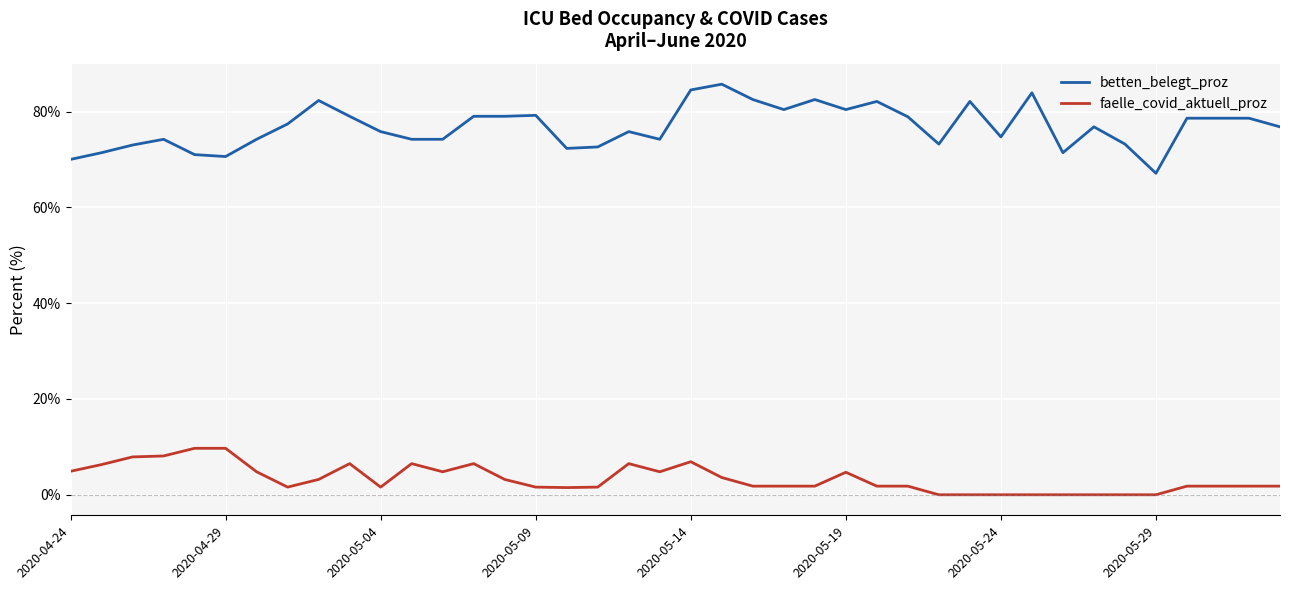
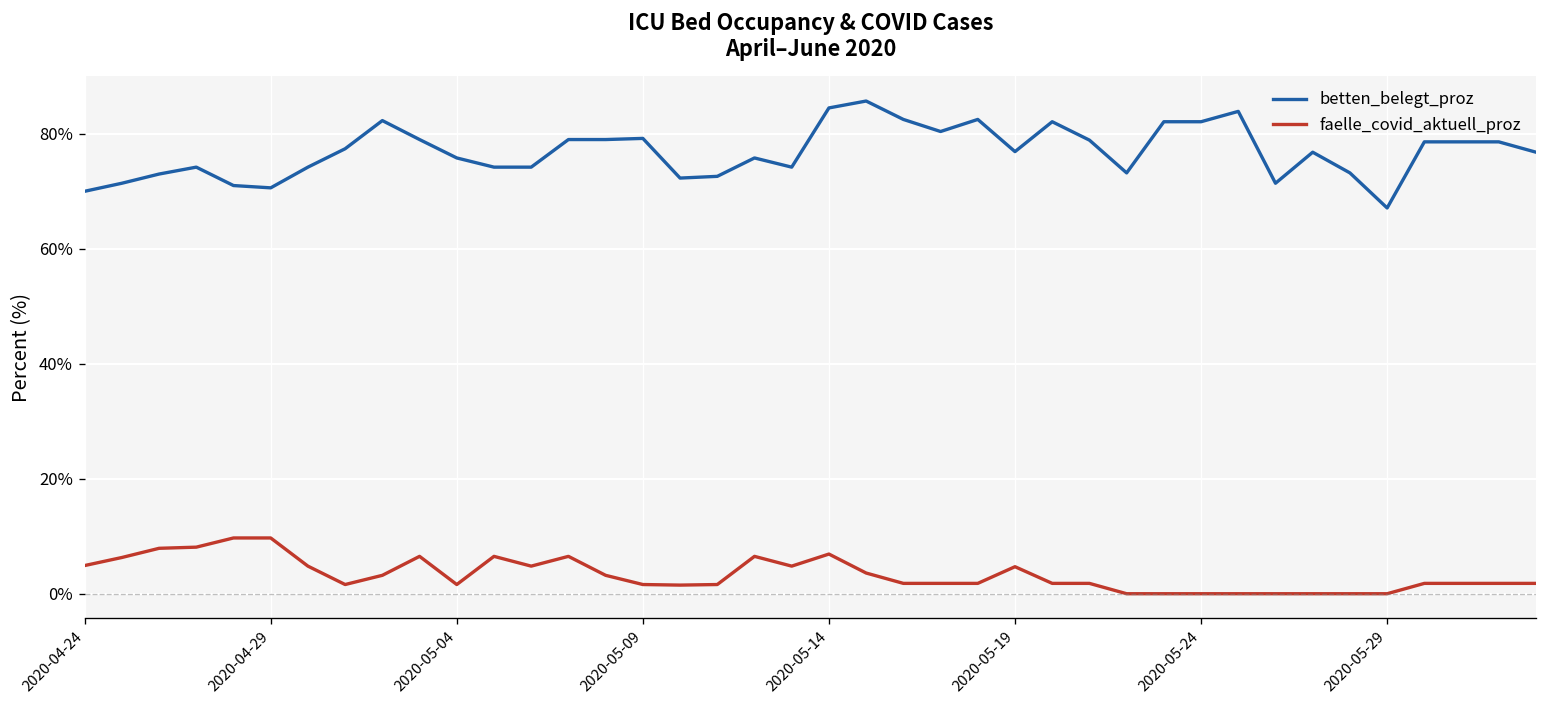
betten_belegt_proz, 2020-05-19: 80% -> 77%
betten_belegt_proz, 2020-05-24: 75% -> 82%
